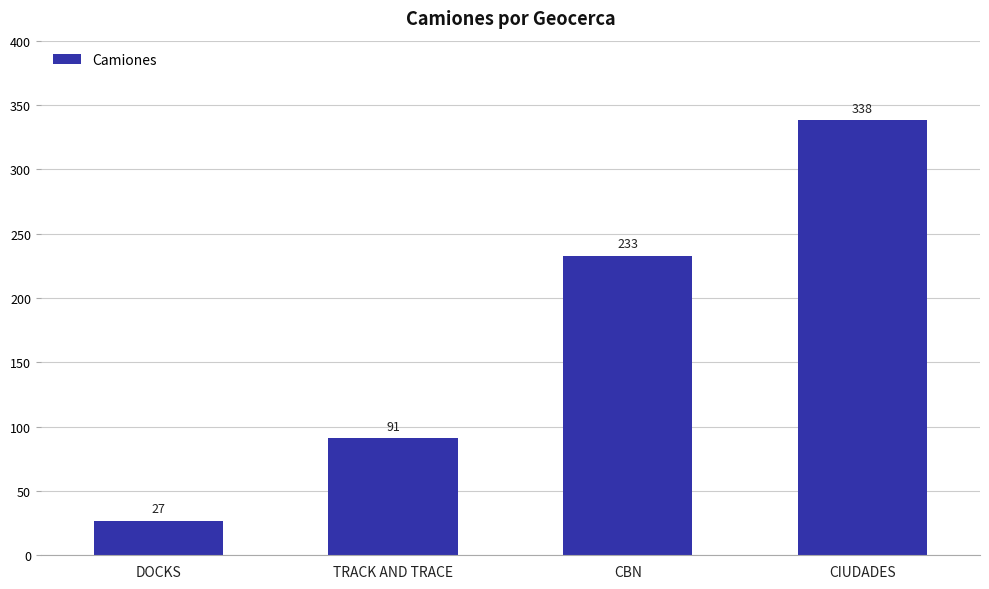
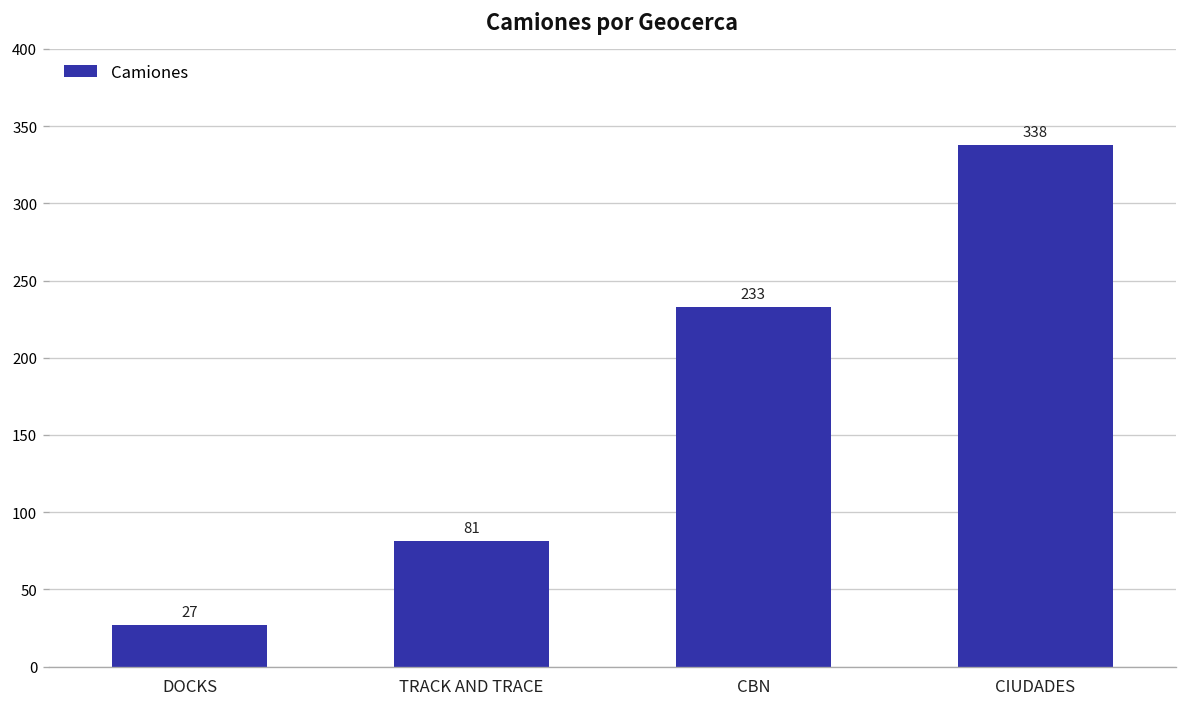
TRACK AND TRACE: 91 -> 81
